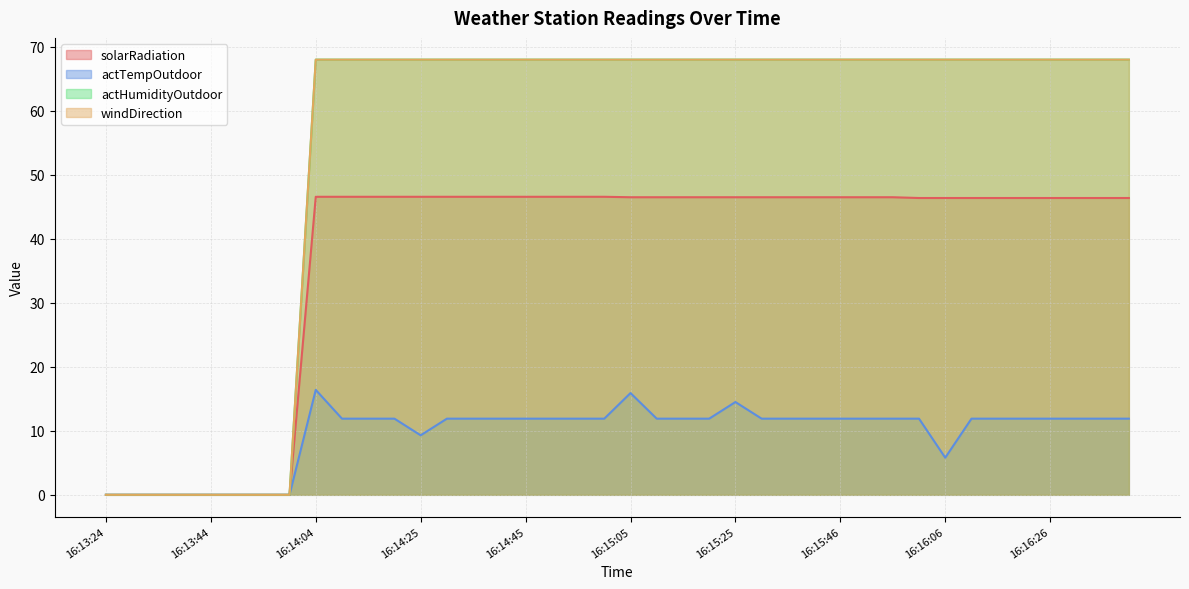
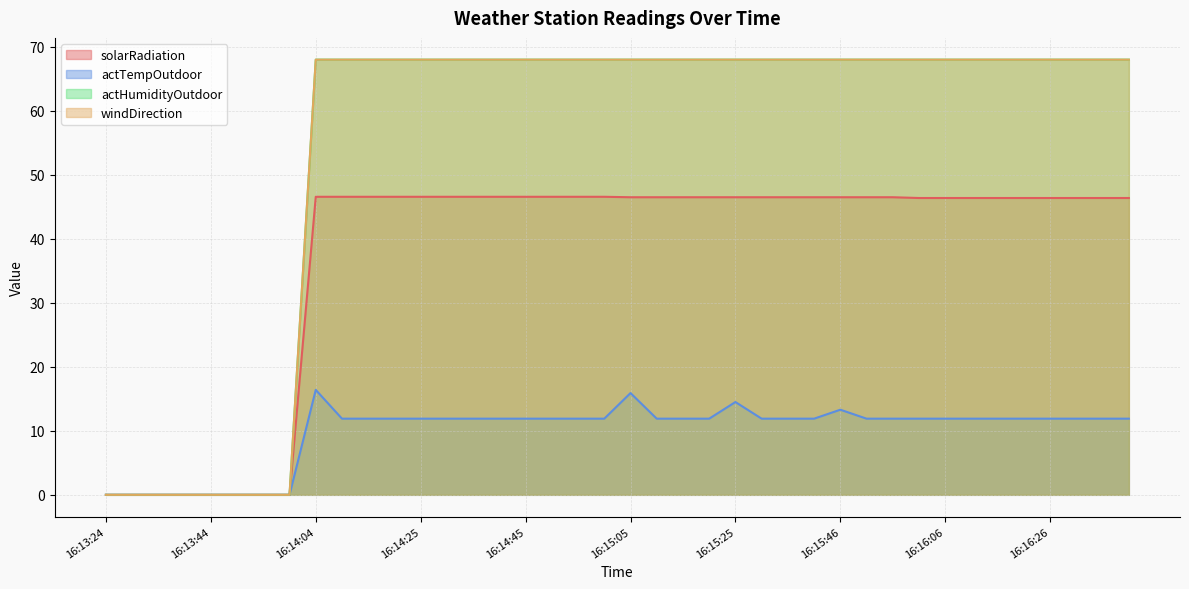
actTempOutdoor, 16:14:25: 9 -> 12
actTempOutdoor, 16:15:46: 12 -> 13
actTempOutdoor, 16:16:06: 6 -> 12
